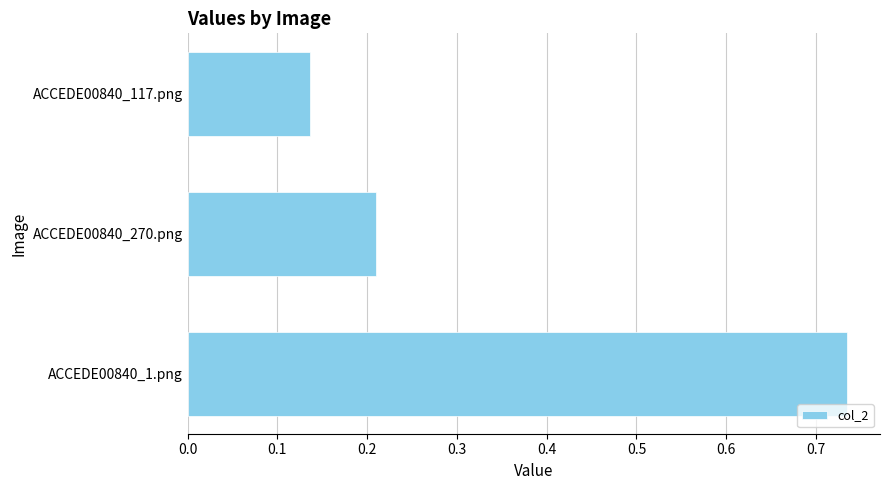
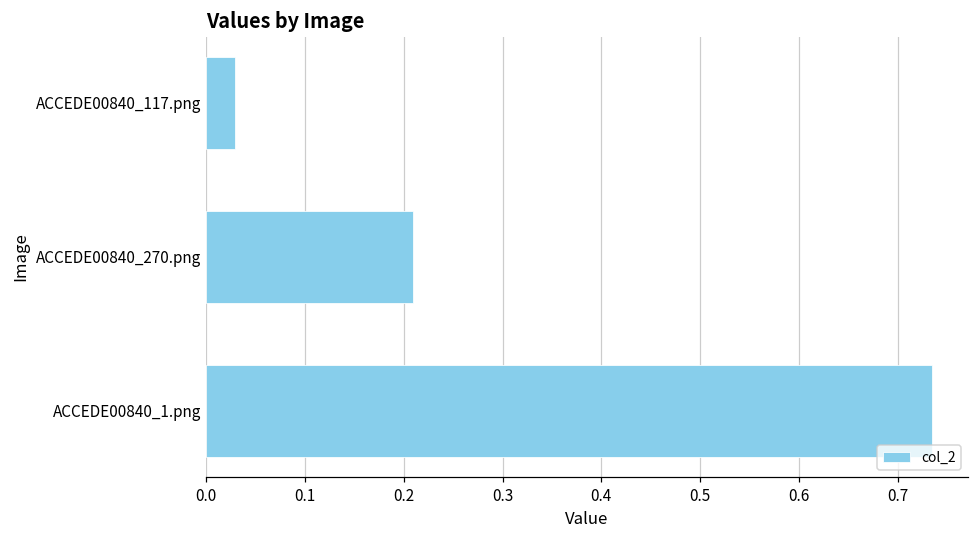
ACCEDE00840_117.png: 0.14 -> 0.03
